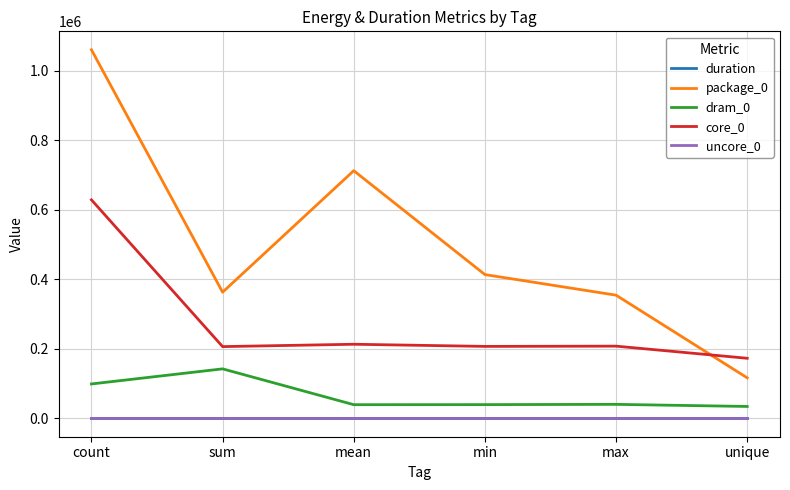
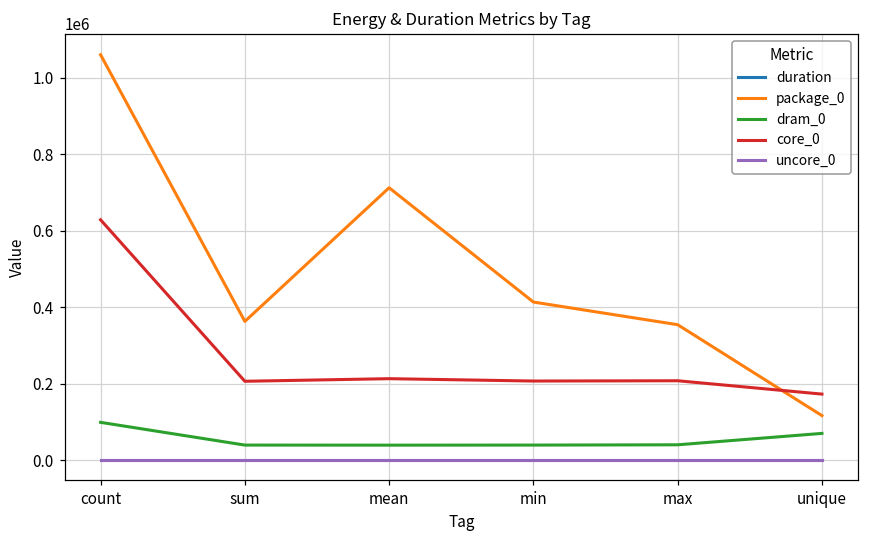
dram_0, sum: 140000 -> 40000
dram_0, unique: 30000 -> 70000
